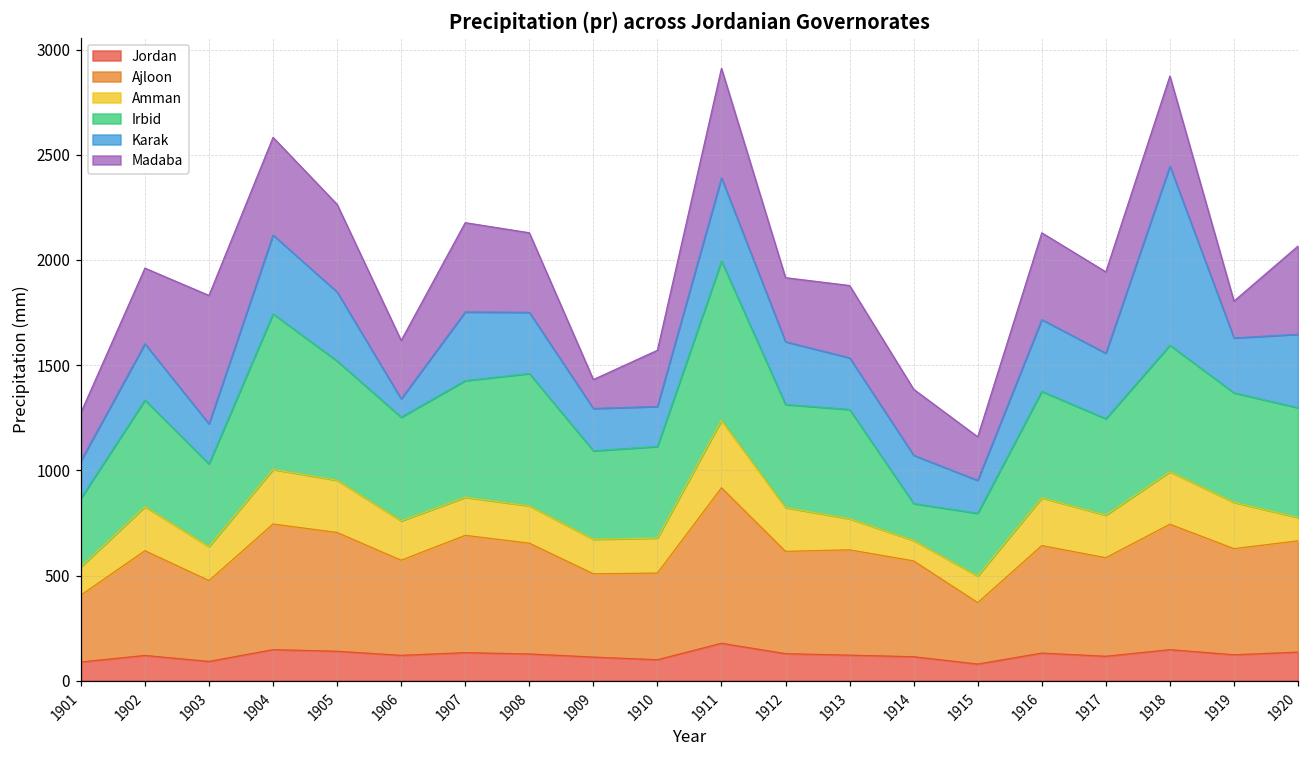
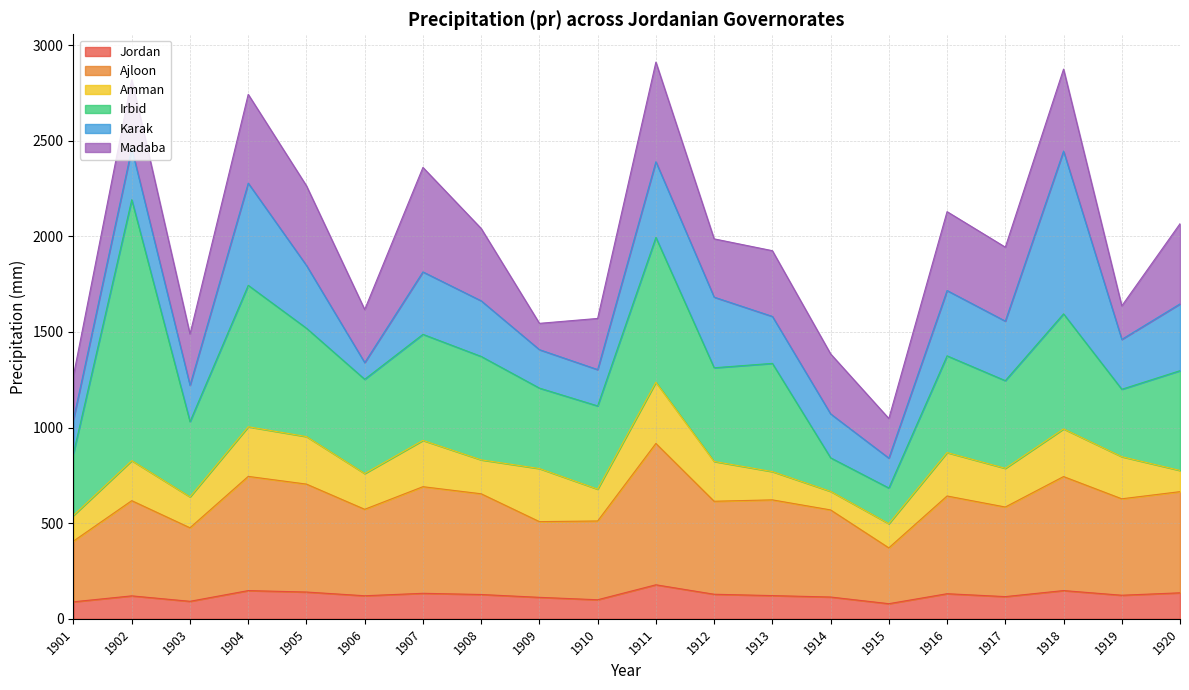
Irbid, 1902: 510 -> 1360
Madaba, 1903: 610 -> 270
Karak, 1904: 370 -> 530
Amman, 1907: 180 -> 240
Madaba, 1907: 420 -> 550
Irbid, 1908: 630 -> 540
Amman, 1909: 160 -> 280
Karak, 1912: 300 -> 370
Irbid, 1913: 520 -> 570
Irbid, 1915: 300 -> 190
Irbid, 1919: 520 -> 350
